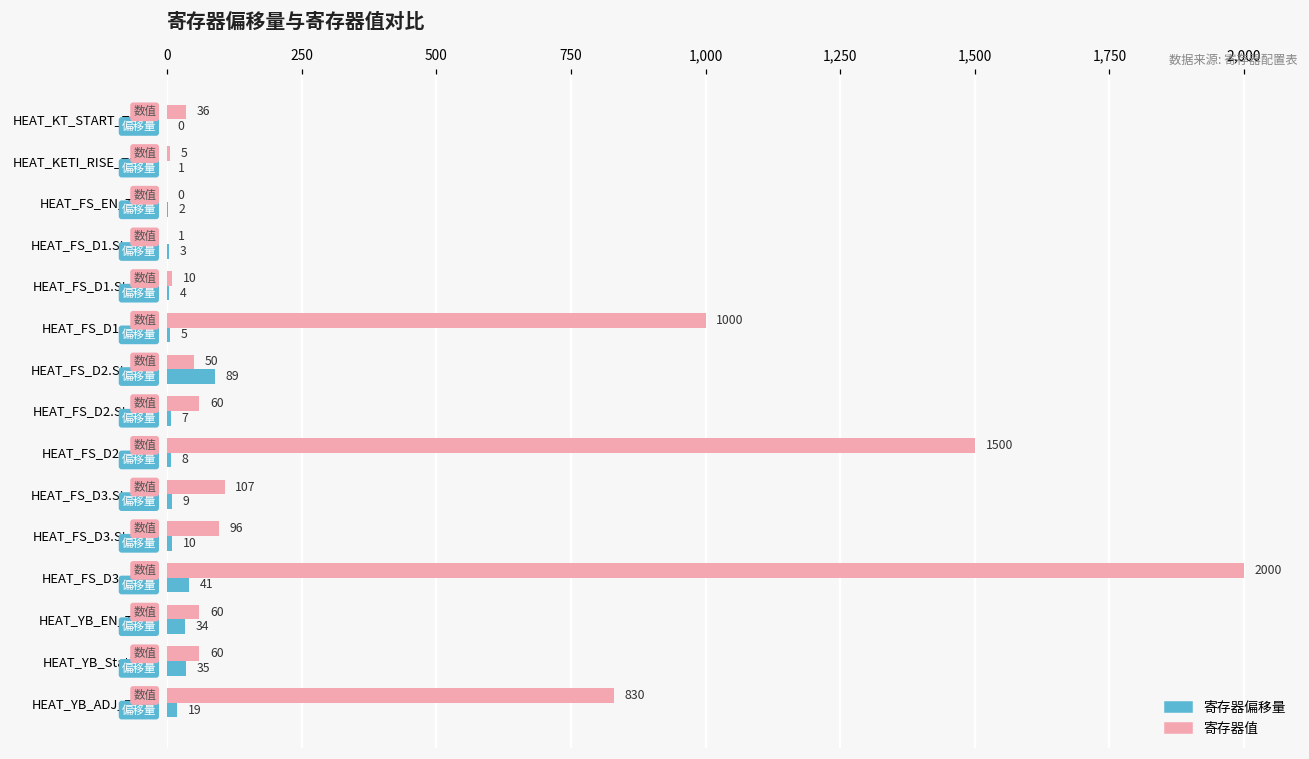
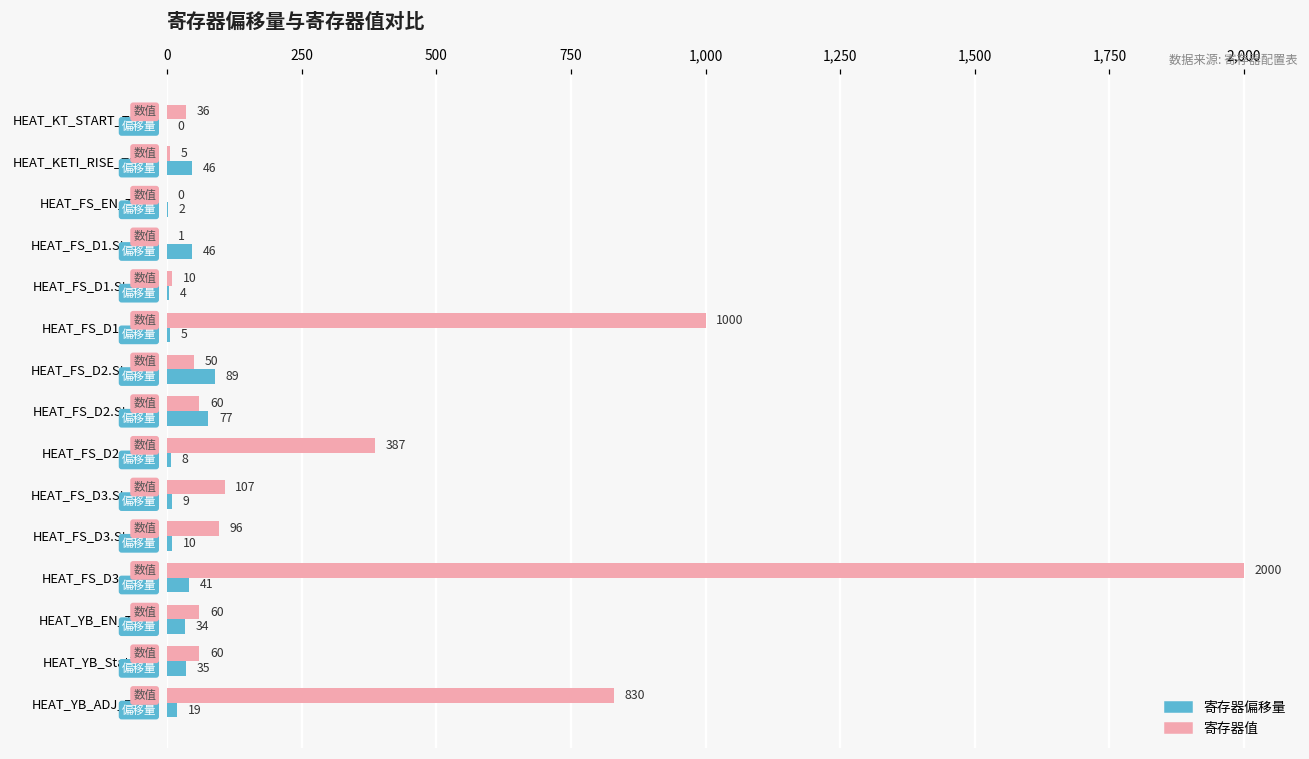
寄存器偏移量, HEAT_KETI_RISE_TEMP: 1 -> 46
寄存器偏移量, HEAT_FS_D1.Start_s: 3 -> 46
寄存器偏移量, HEAT_FS_D2.Stop_s: 7 -> 77
寄存器值, HEAT_FS_D2.parm: 1500 -> 387
